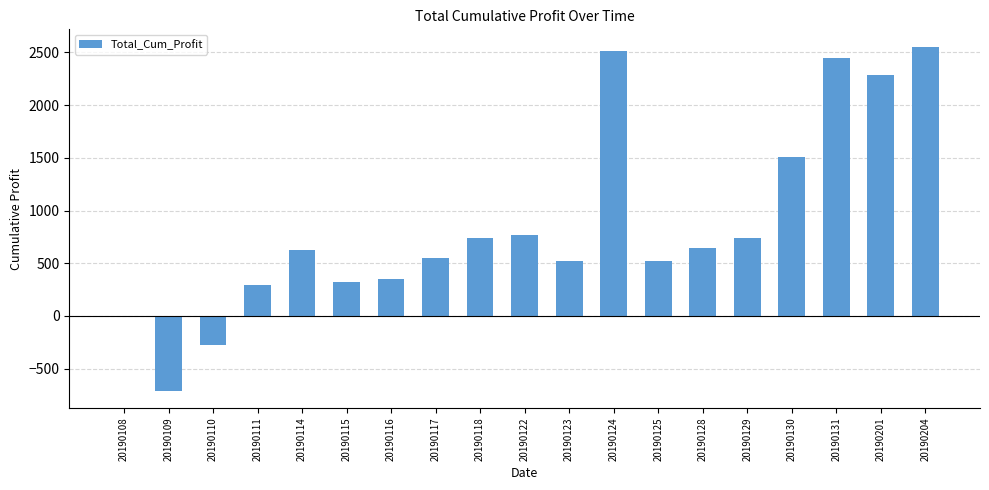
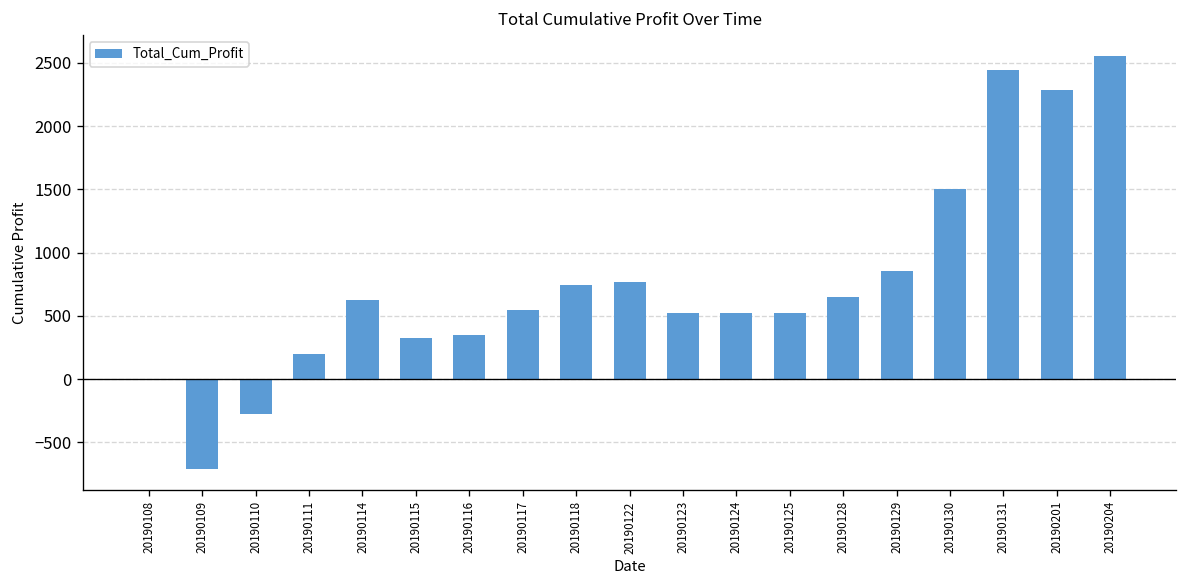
20190111: 300 -> 200
20190124: 2510 -> 520
20190129: 740 -> 850
